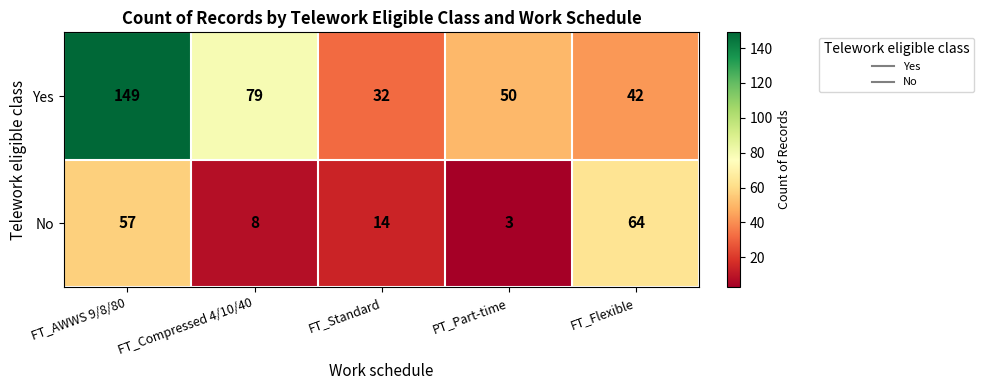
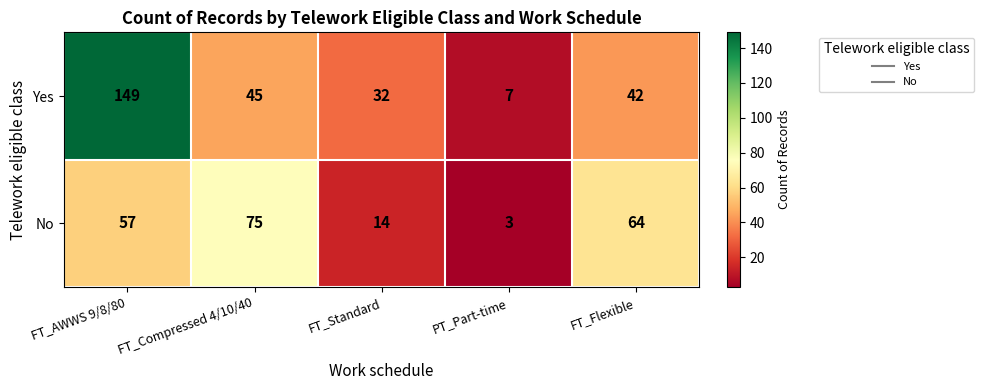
Yes, FT_Compressed 4/10/40: 79 -> 45
Yes, PT_Part-time: 50 -> 7
No, FT_Compressed 4/10/40: 8 -> 75
